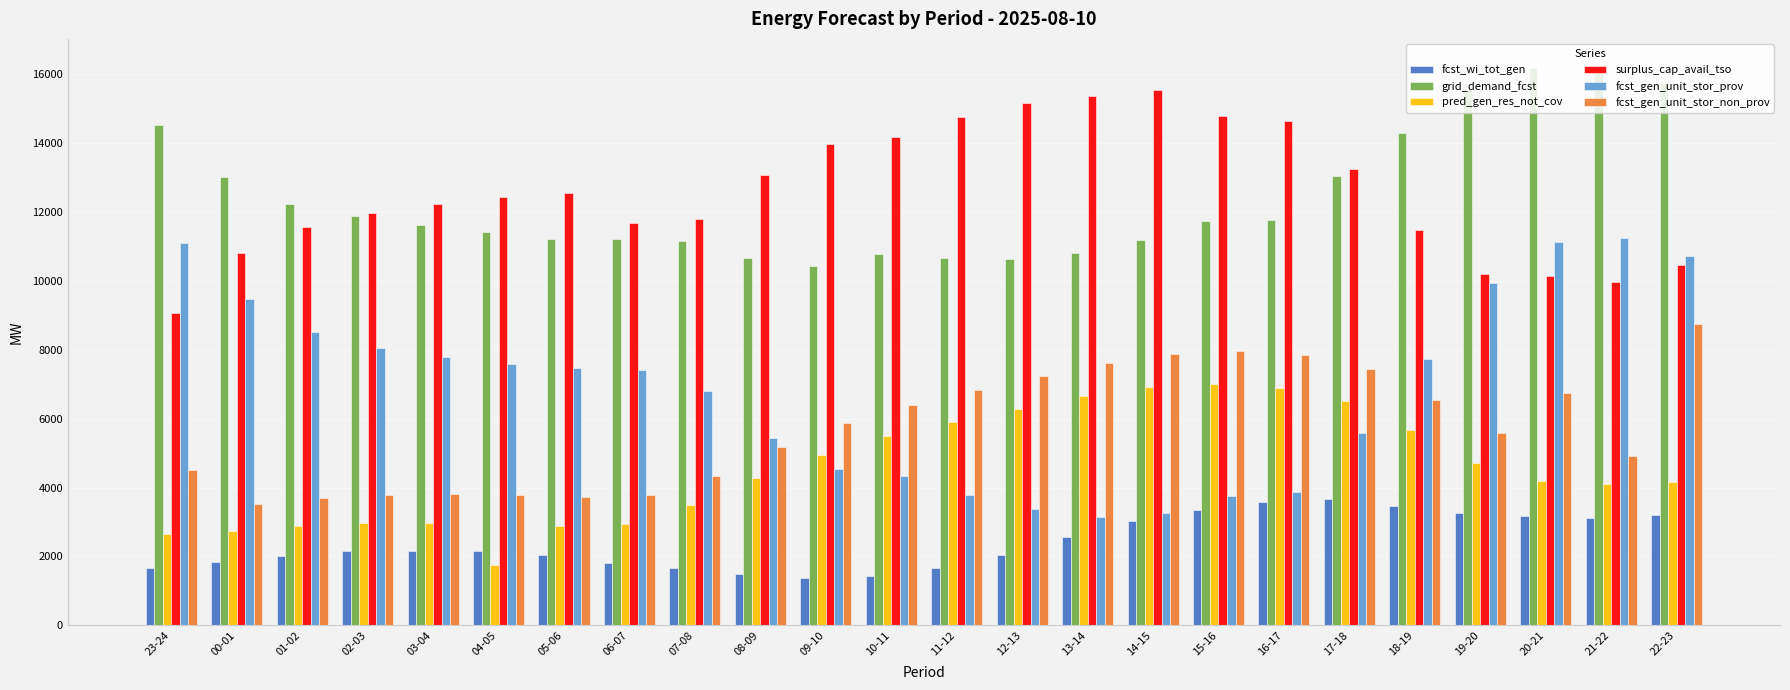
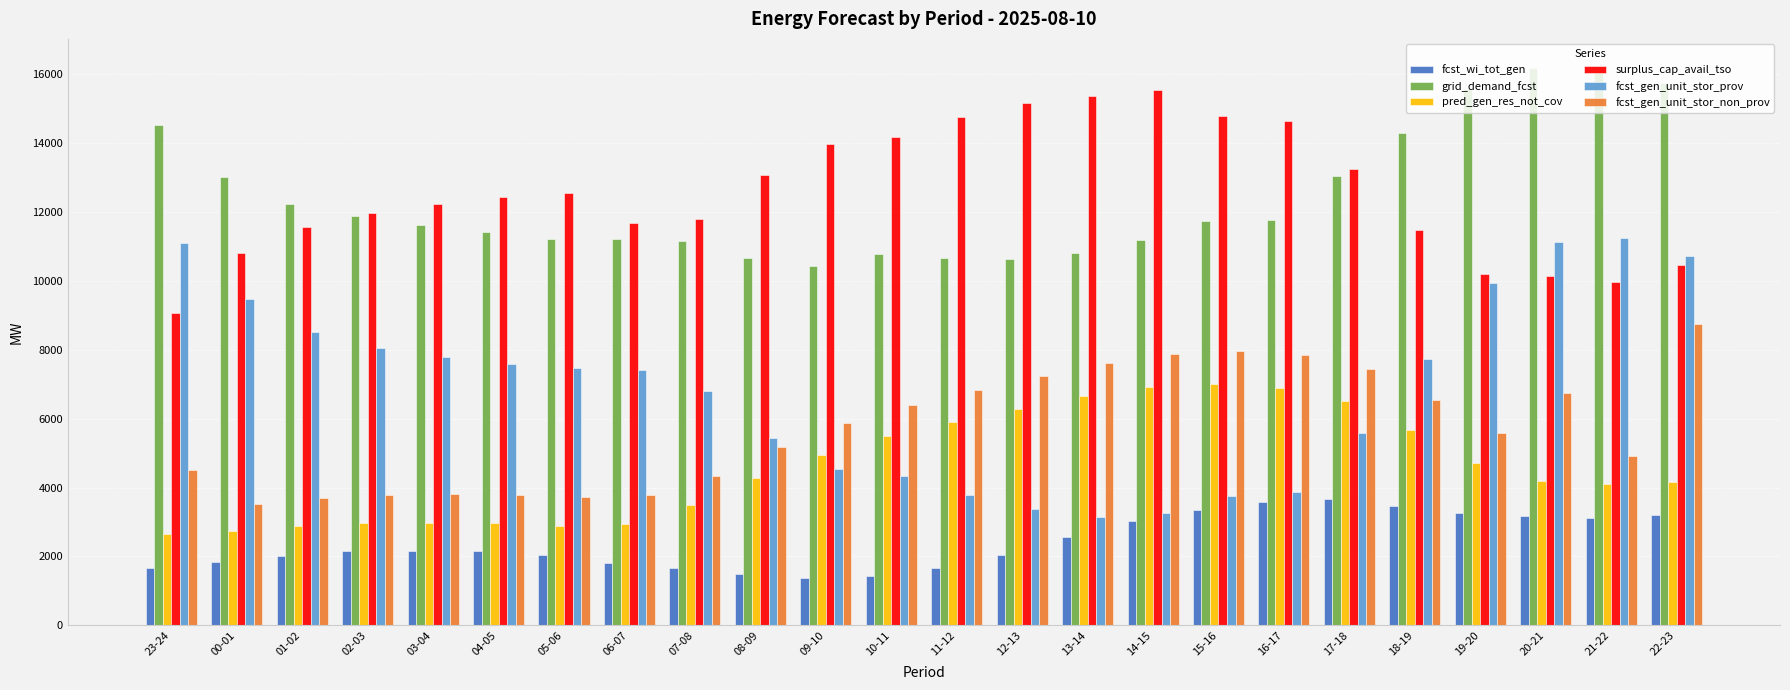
pred_gen_res_not_cov, 04-05: 1700 -> 3000
